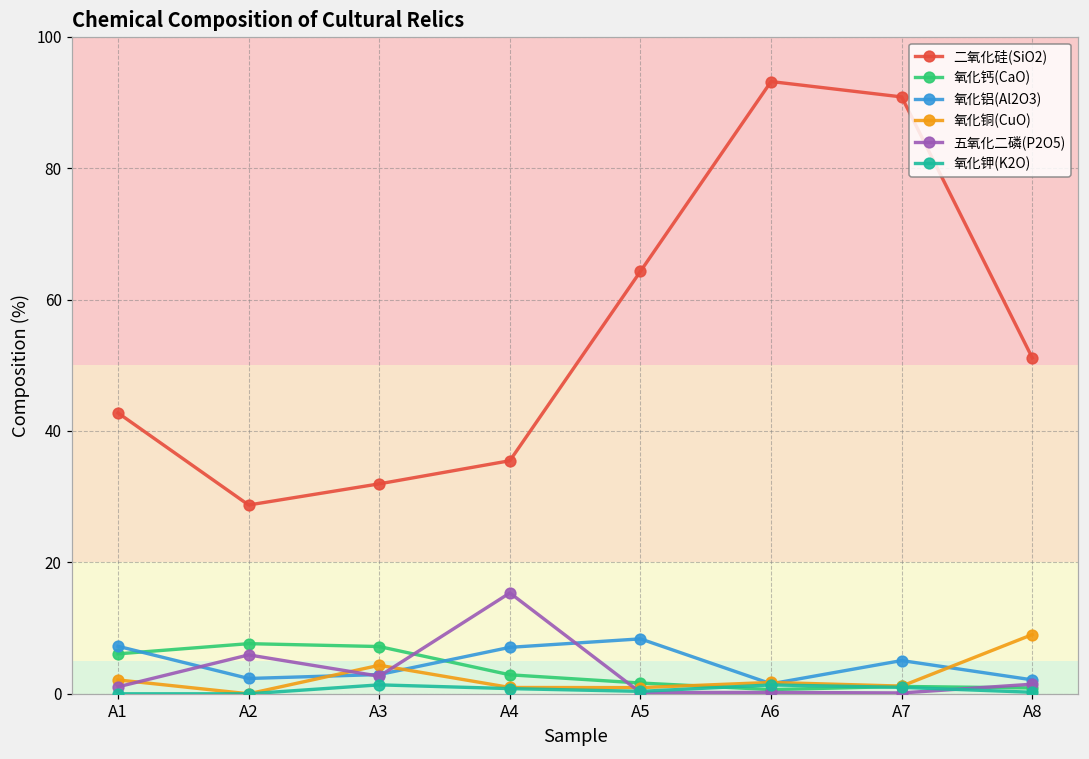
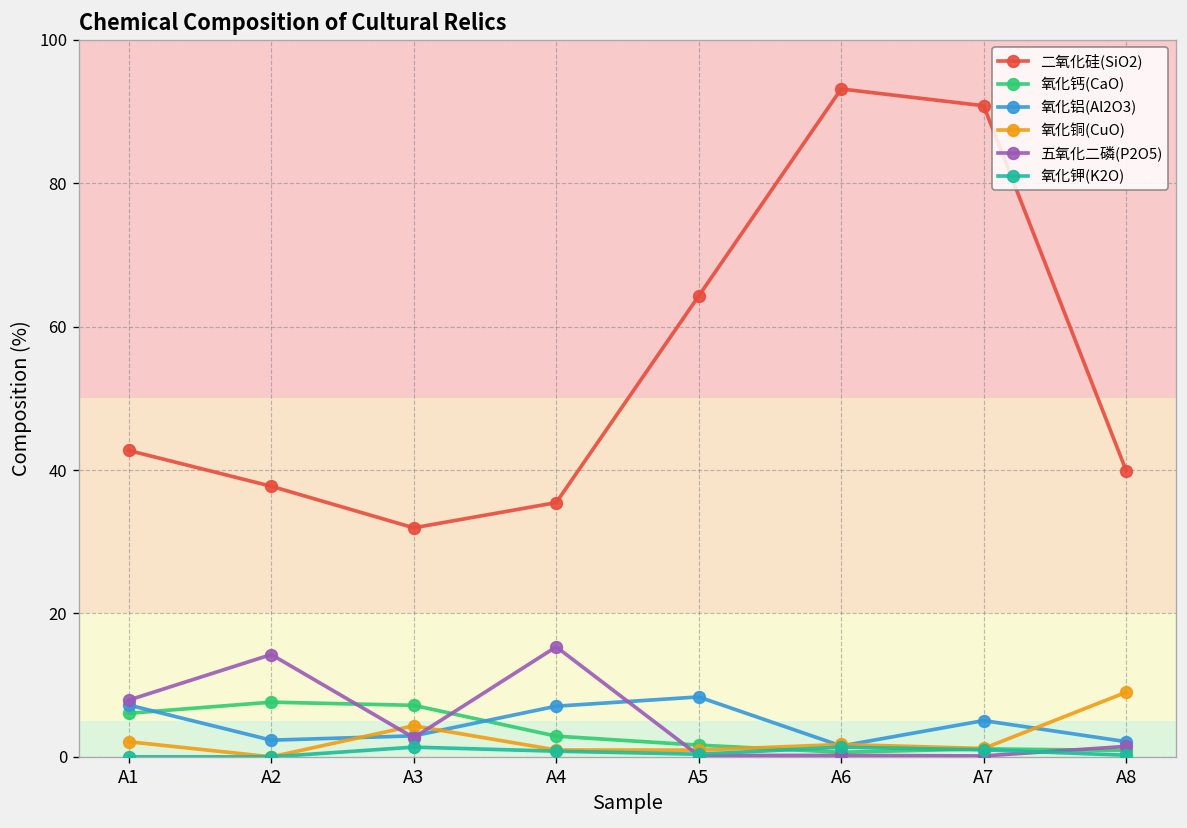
五氧化二磷(P2O5), A1: 1 -> 8
二氧化硅(SiO2), A2: 29 -> 38
五氧化二磷(P2O5), A2: 6 -> 14
二氧化硅(SiO2), A8: 51 -> 40
